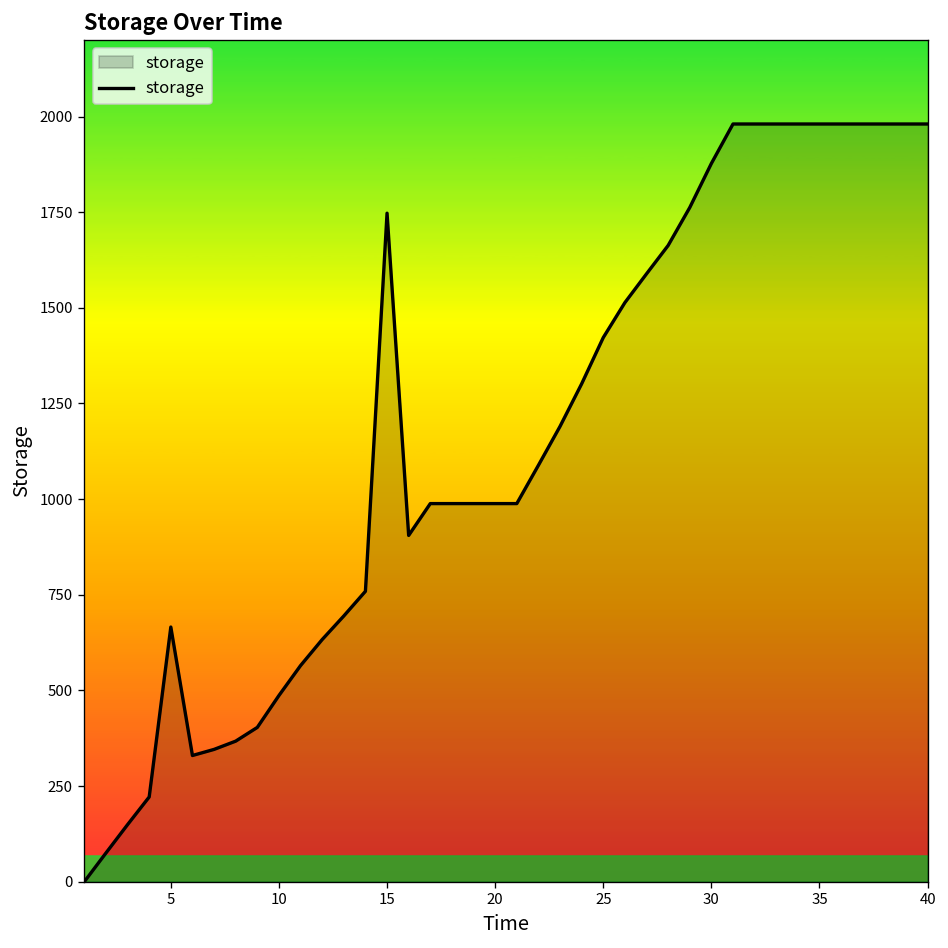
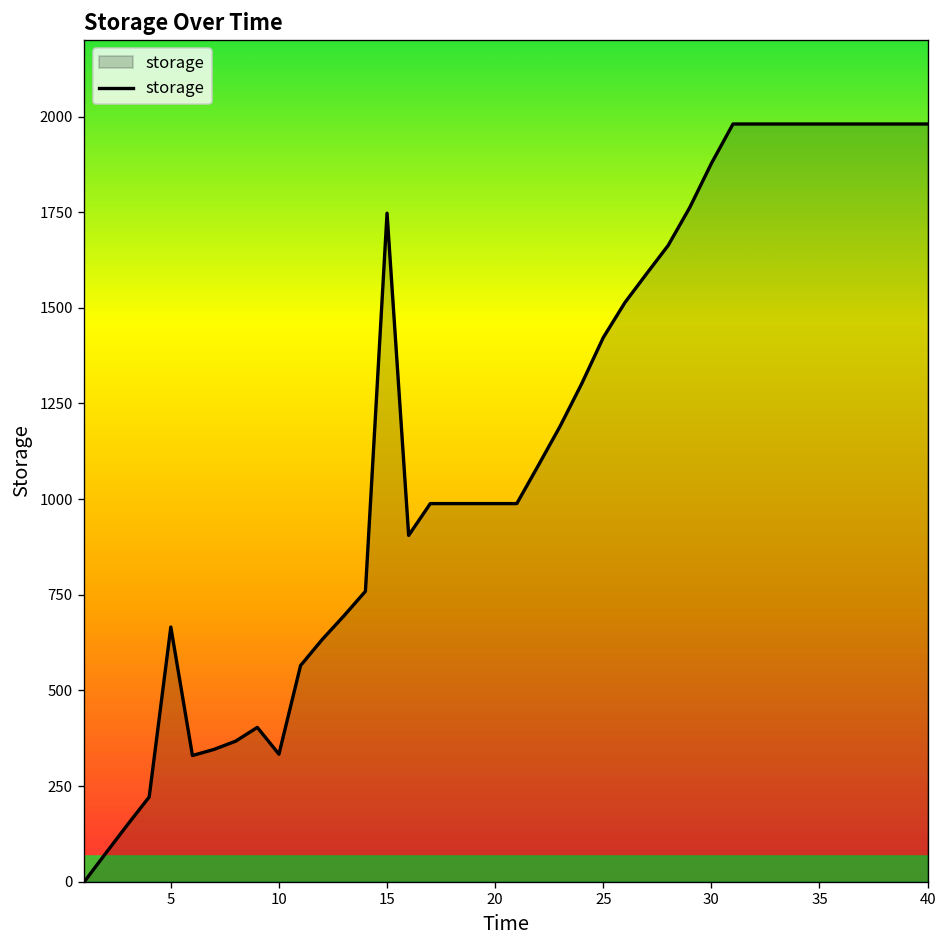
10: 490 -> 330
